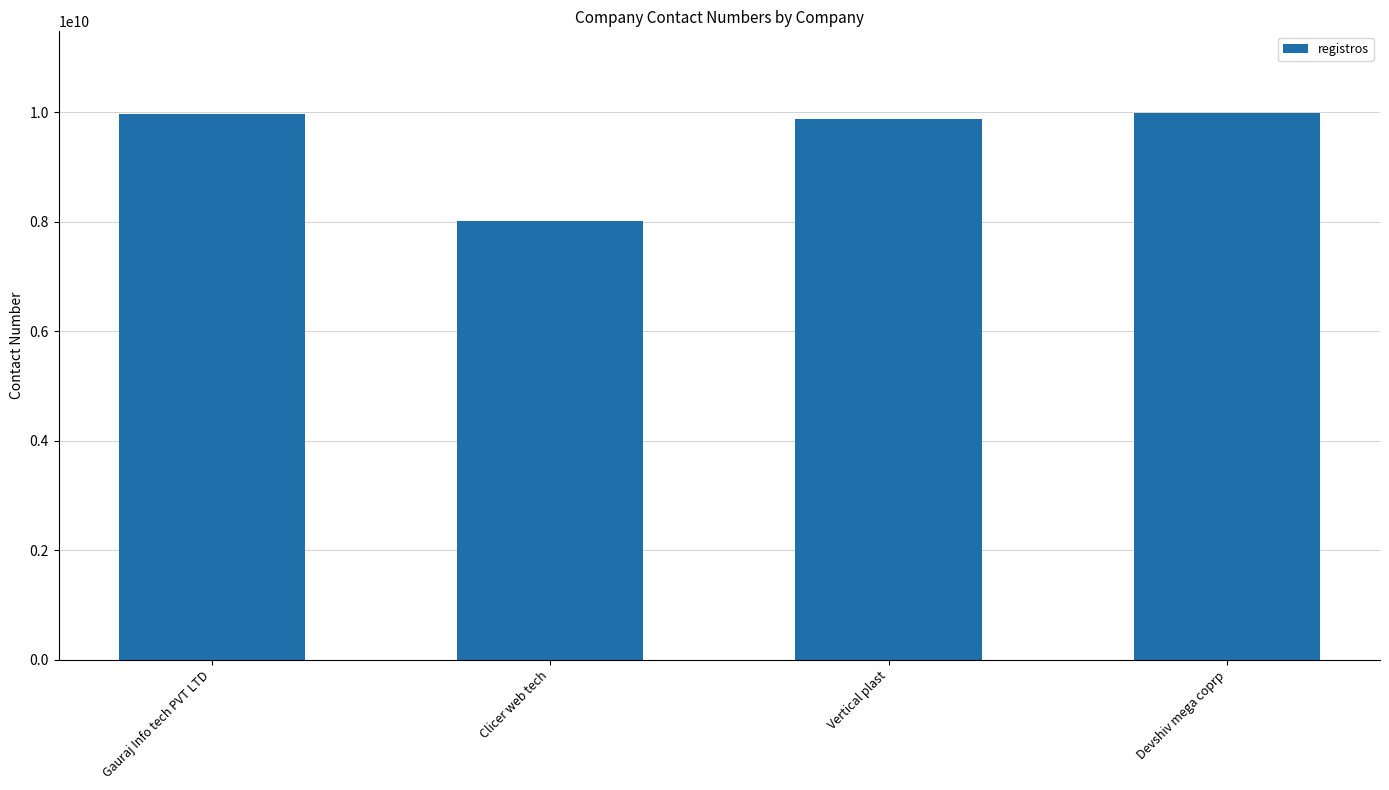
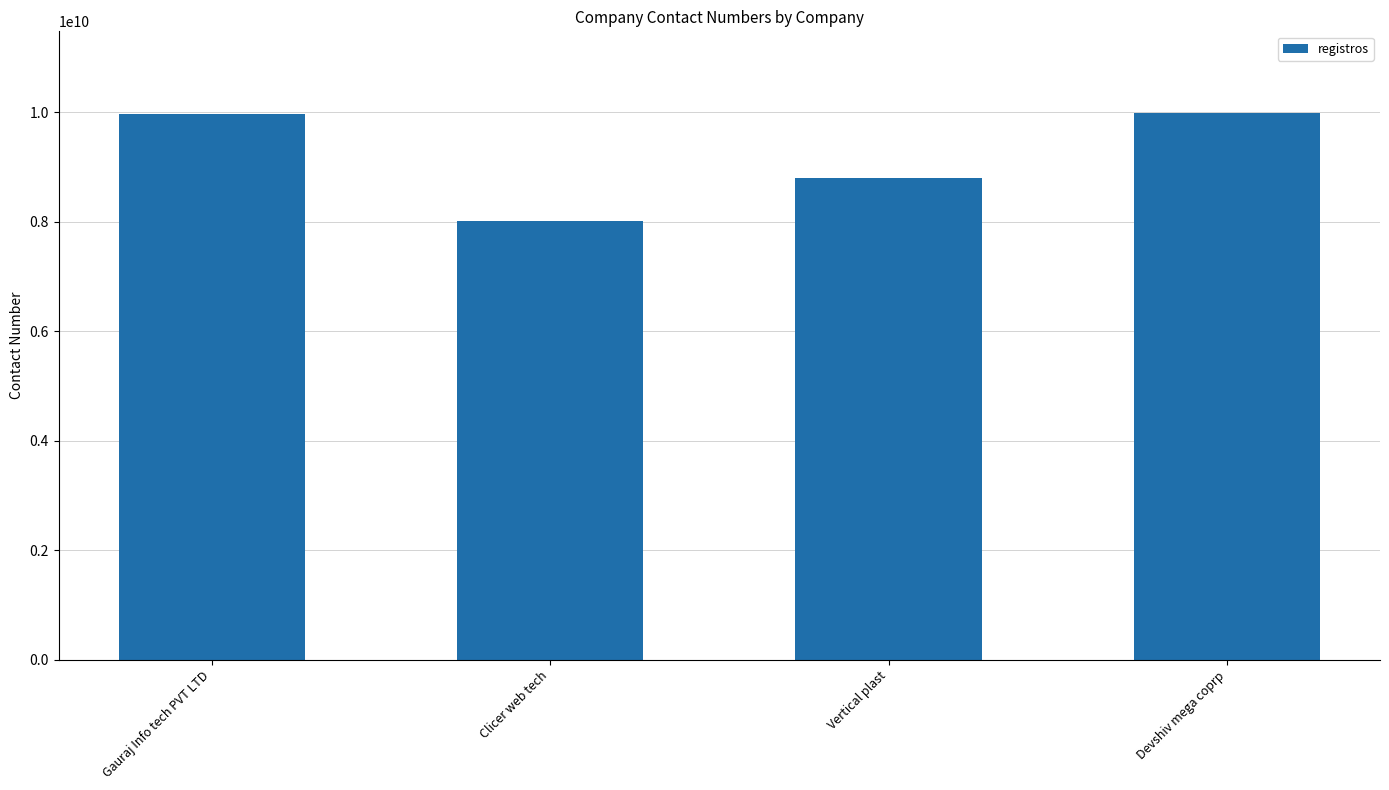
Vertical plast: 9900000000 -> 8800000000
